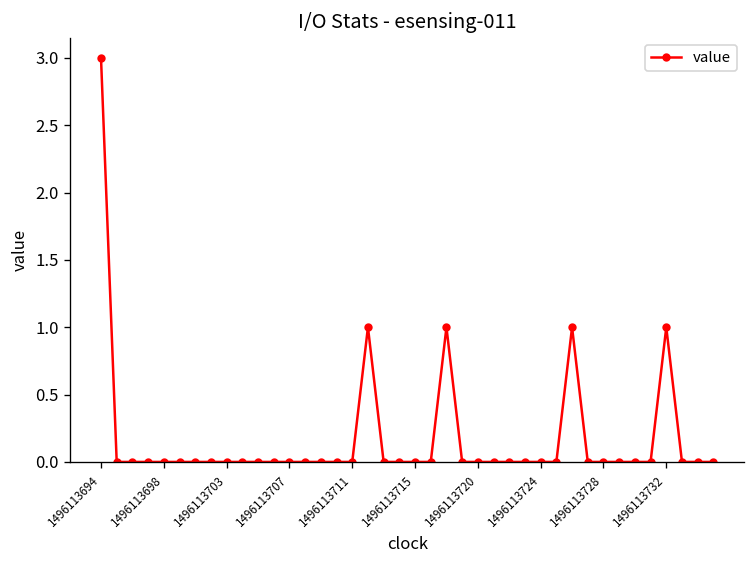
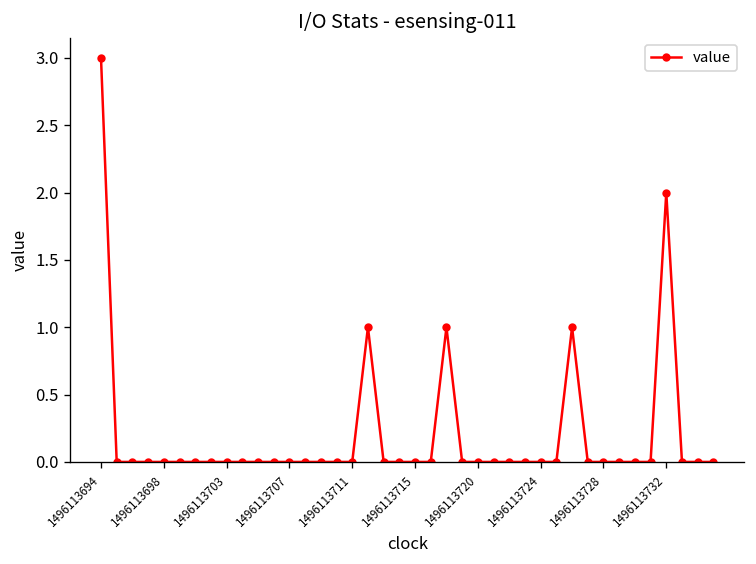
1496113732: 1 -> 2
